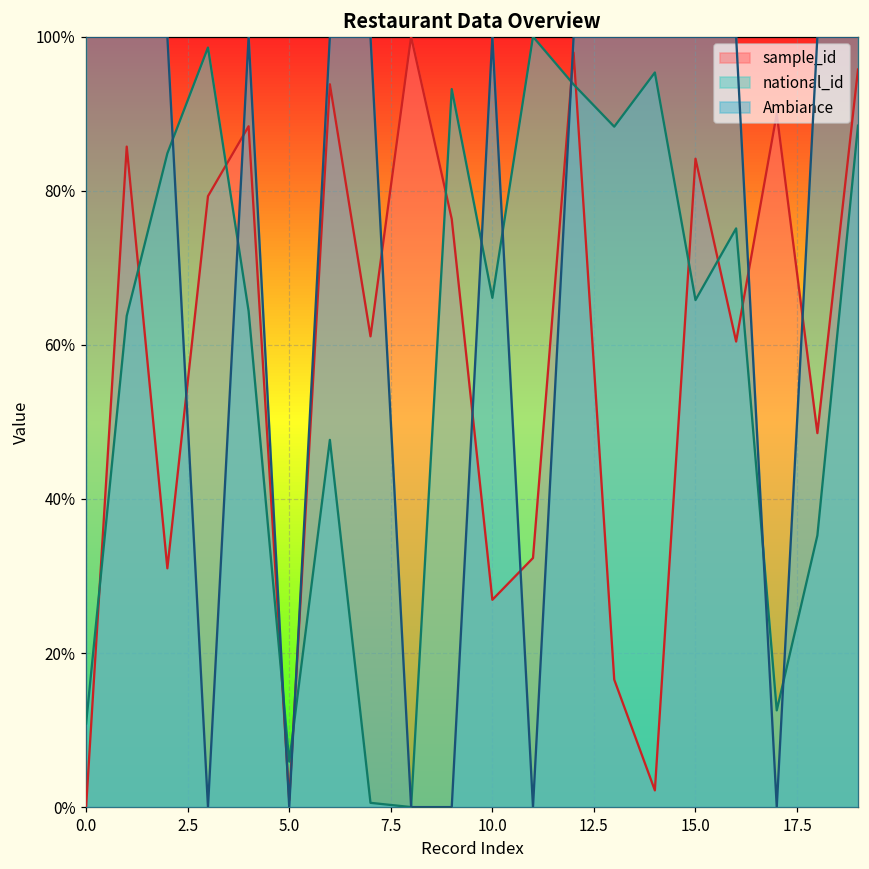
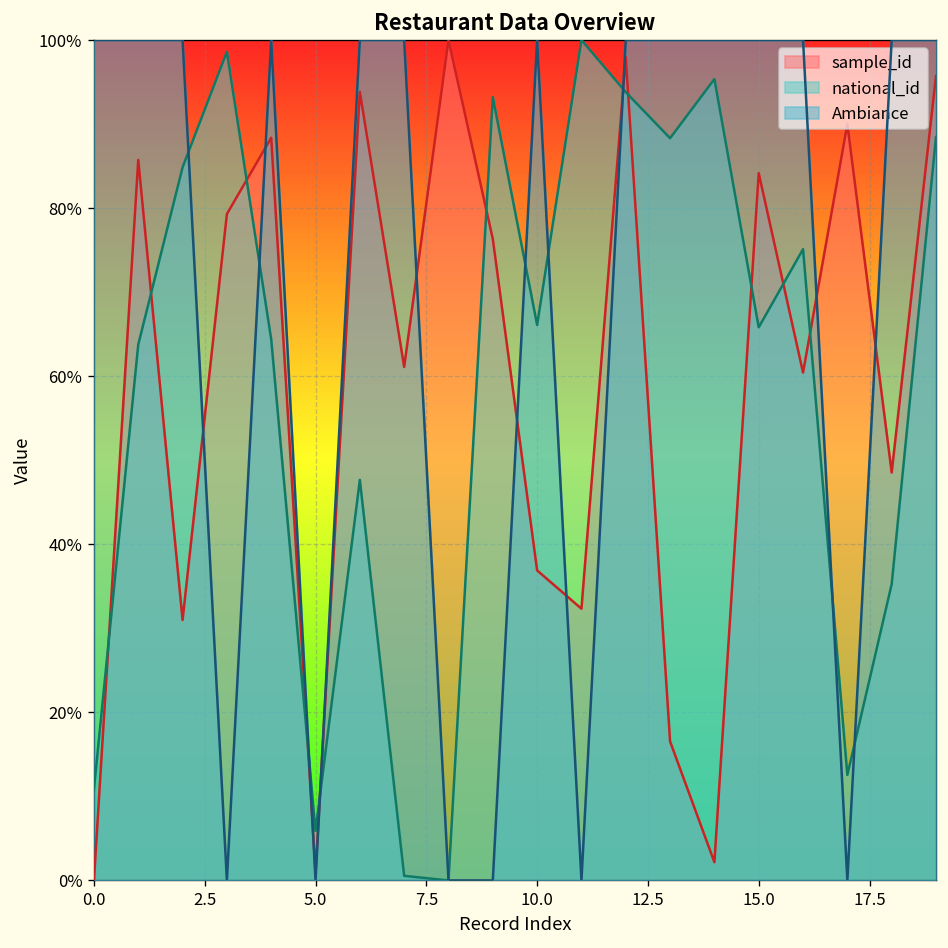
sample_id, 10.0: 27% -> 37%
